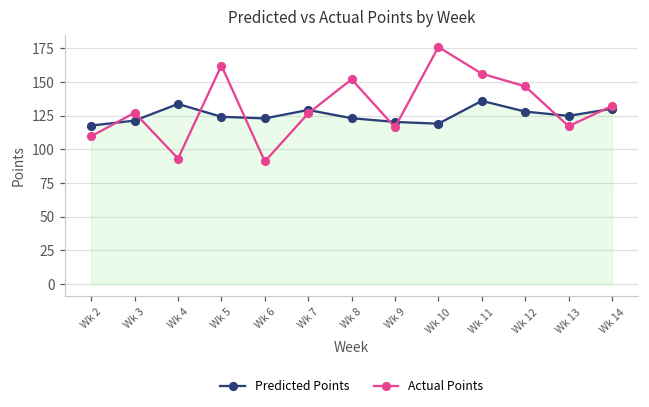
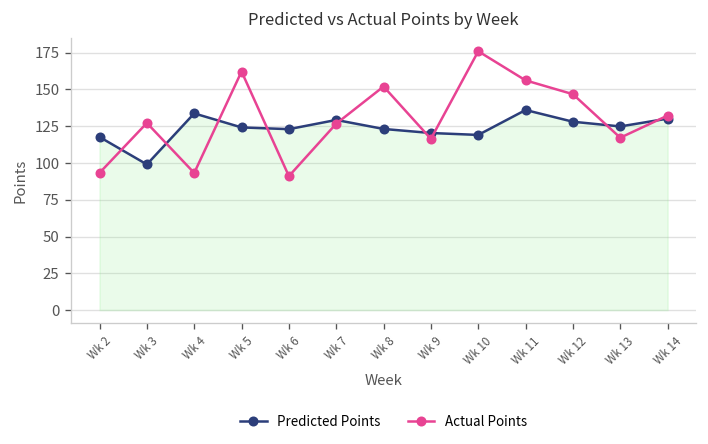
Actual Points, Wk 2: 110 -> 93
Predicted Points, Wk 3: 121 -> 99
